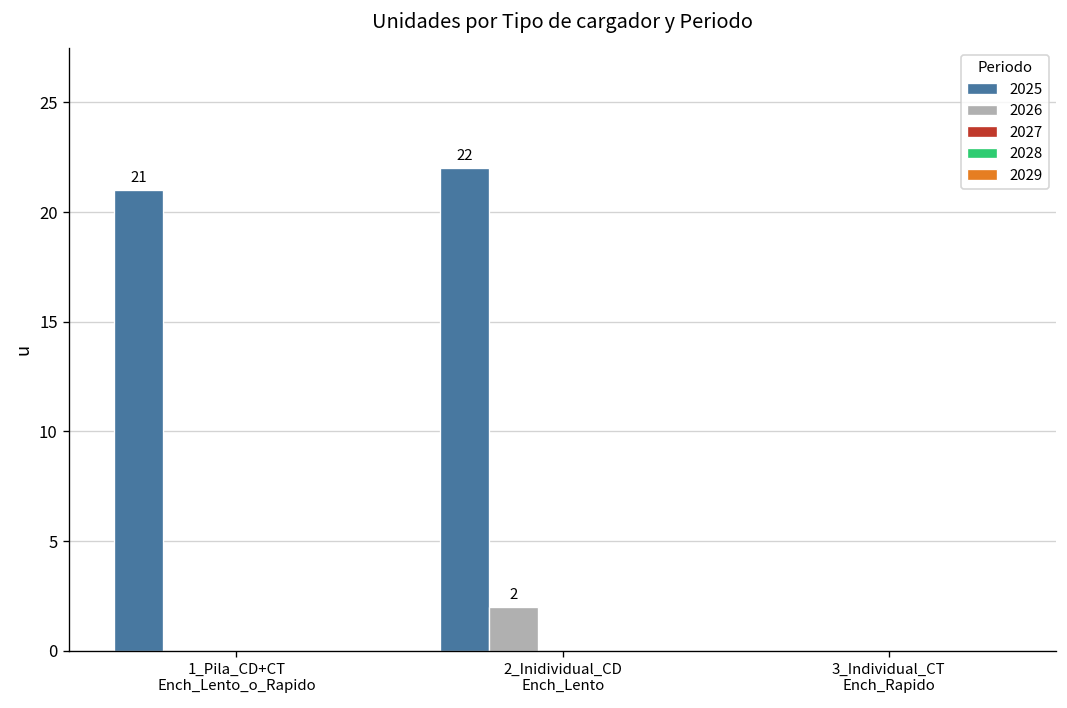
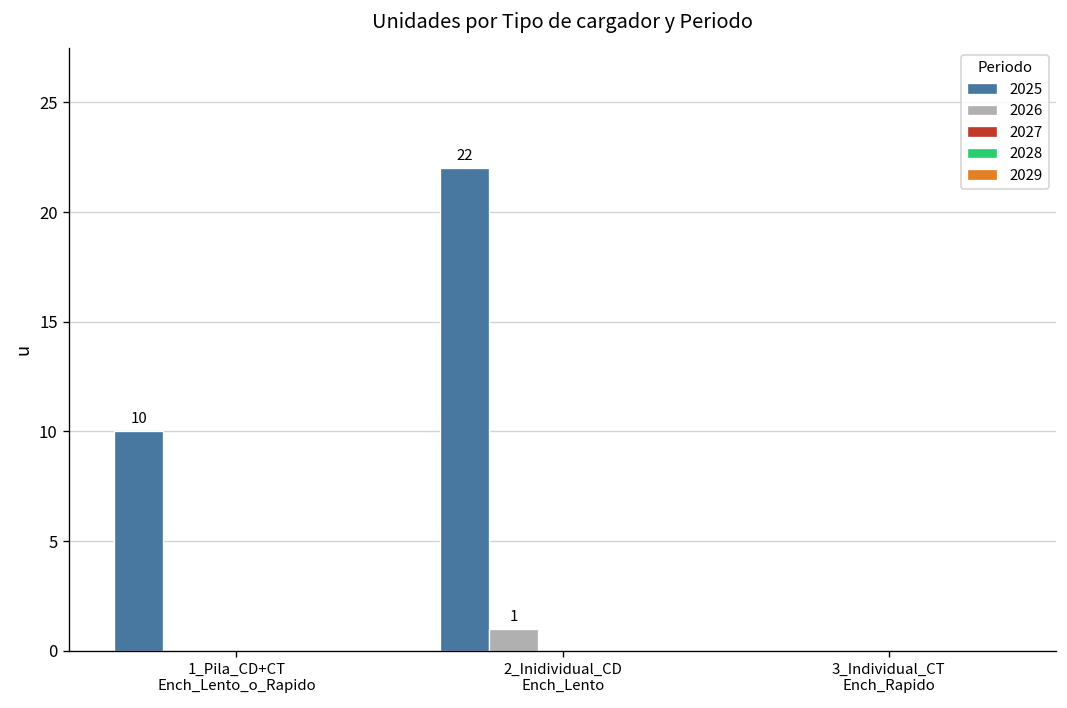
2025, 1_Pila_CD+CT Ench_Lento_o_Rapido: 21 -> 10
2026, 2_Inidividual_CD Ench_Lento: 2 -> 1
